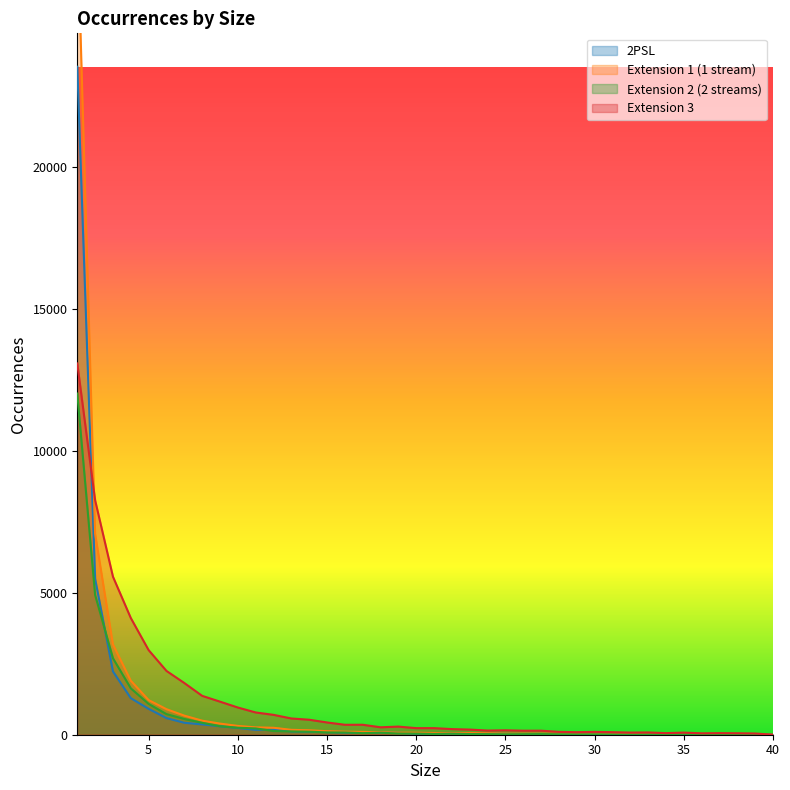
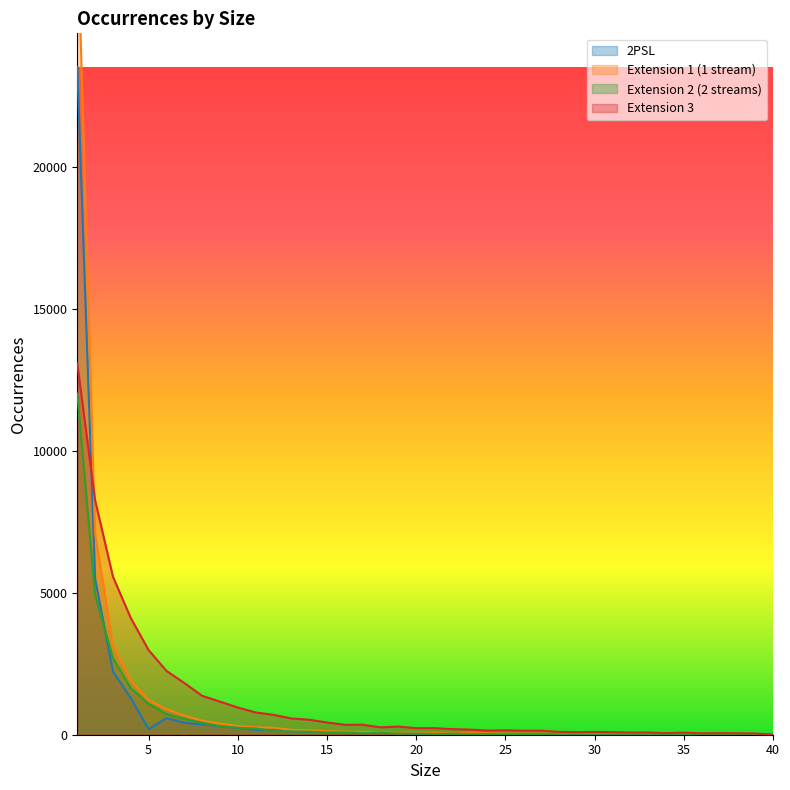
2PSL, 5: 900 -> 200
